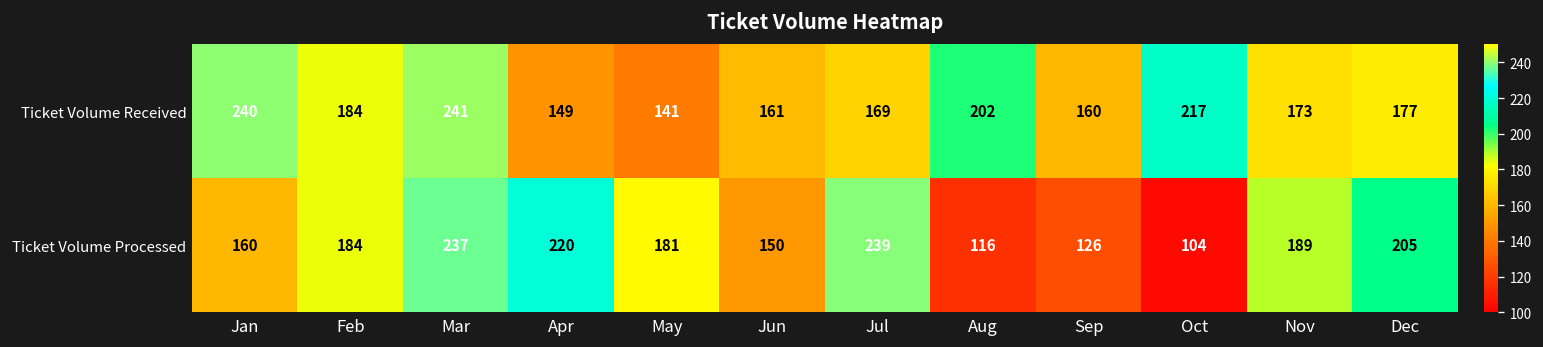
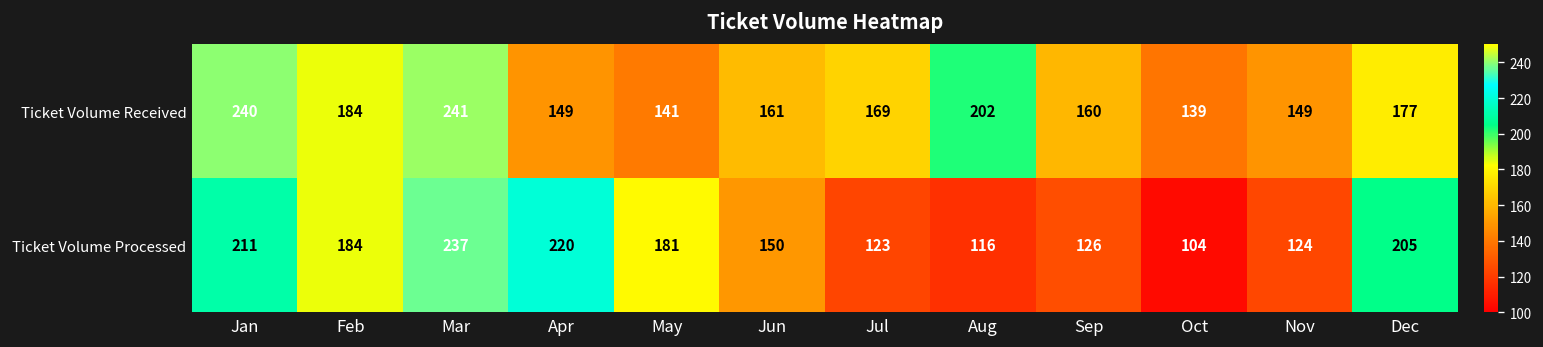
Ticket Volume Received, Oct: 217 -> 139
Ticket Volume Received, Nov: 173 -> 149
Ticket Volume Processed, Jan: 160 -> 211
Ticket Volume Processed, Jul: 239 -> 123
Ticket Volume Processed, Nov: 189 -> 124
